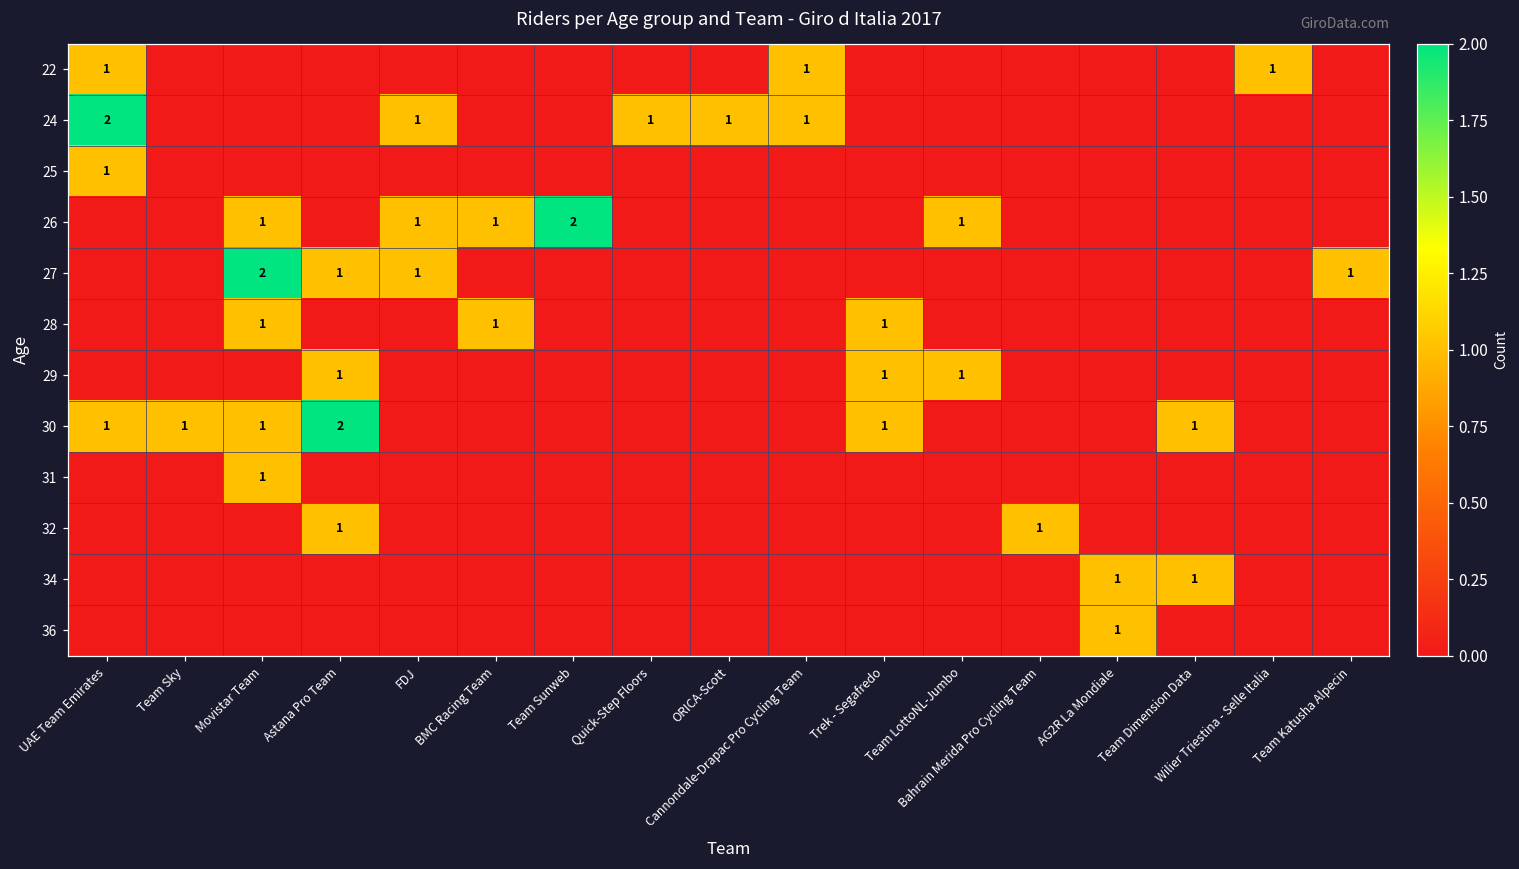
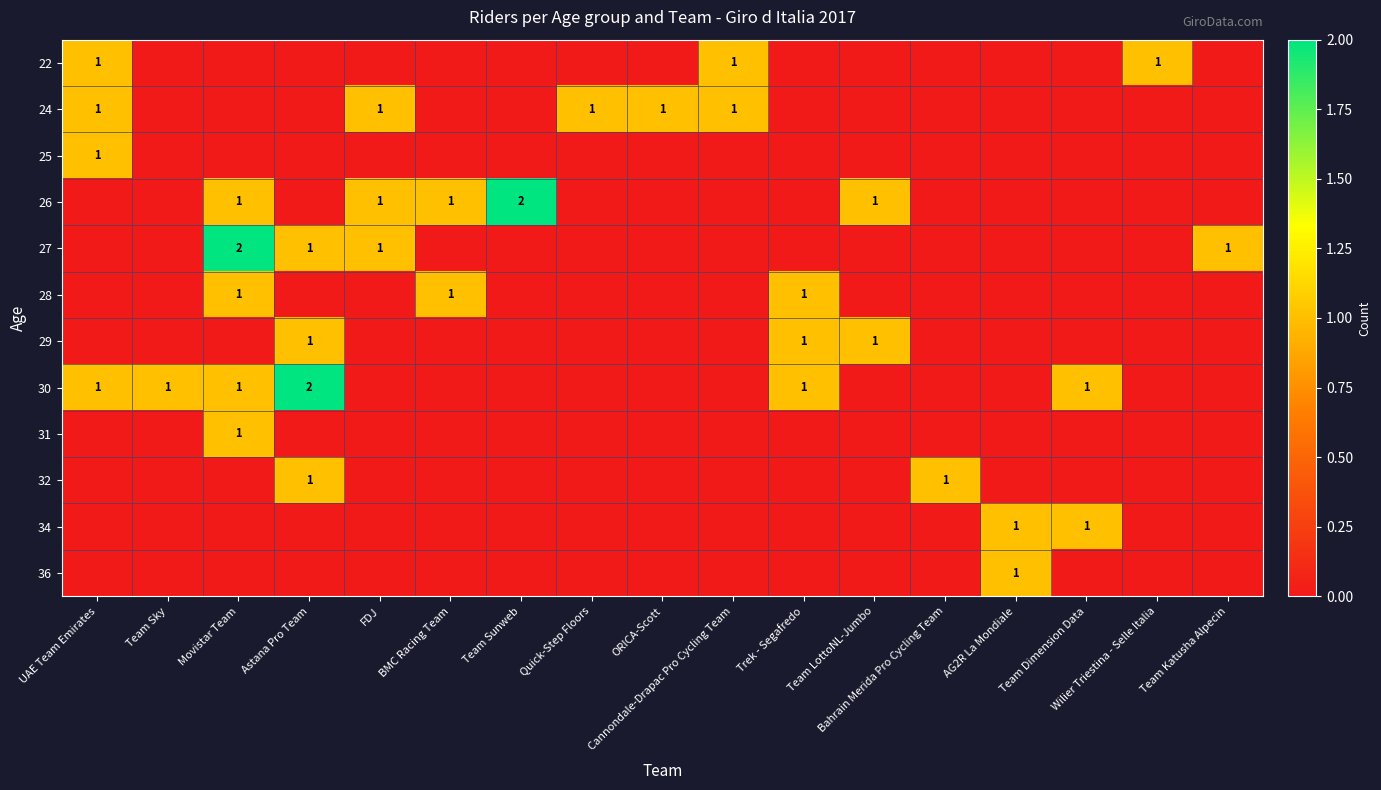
24, UAE Team Emirates: 2 -> 1
